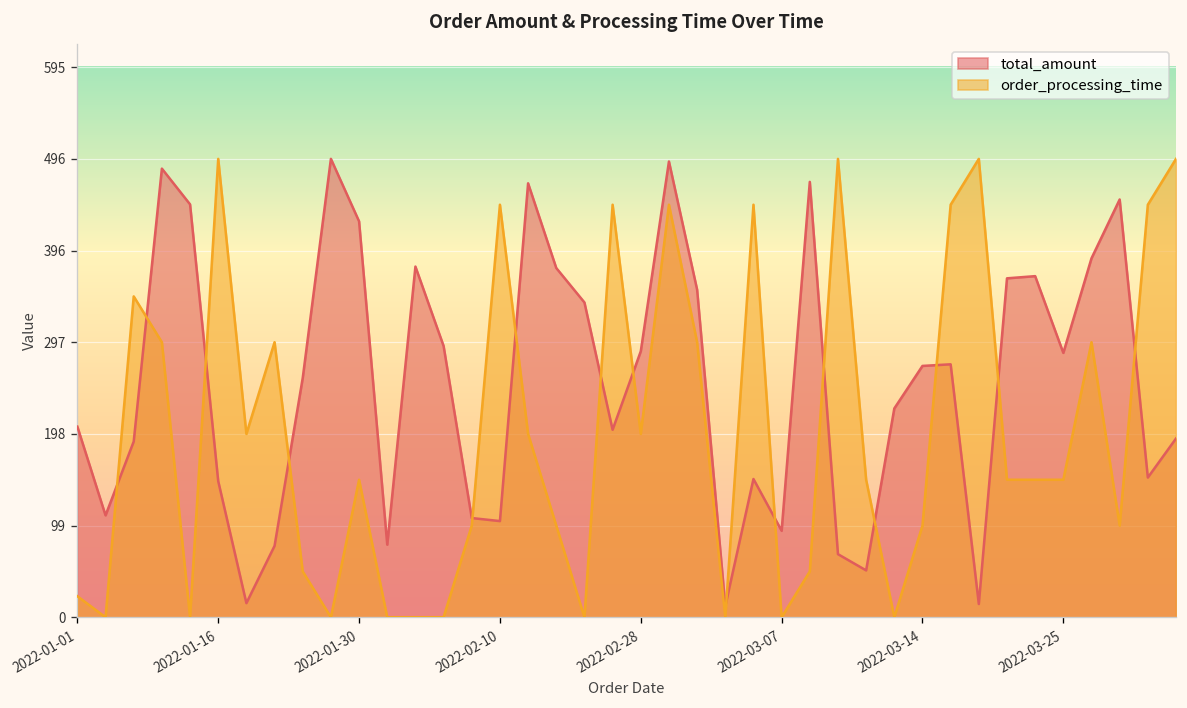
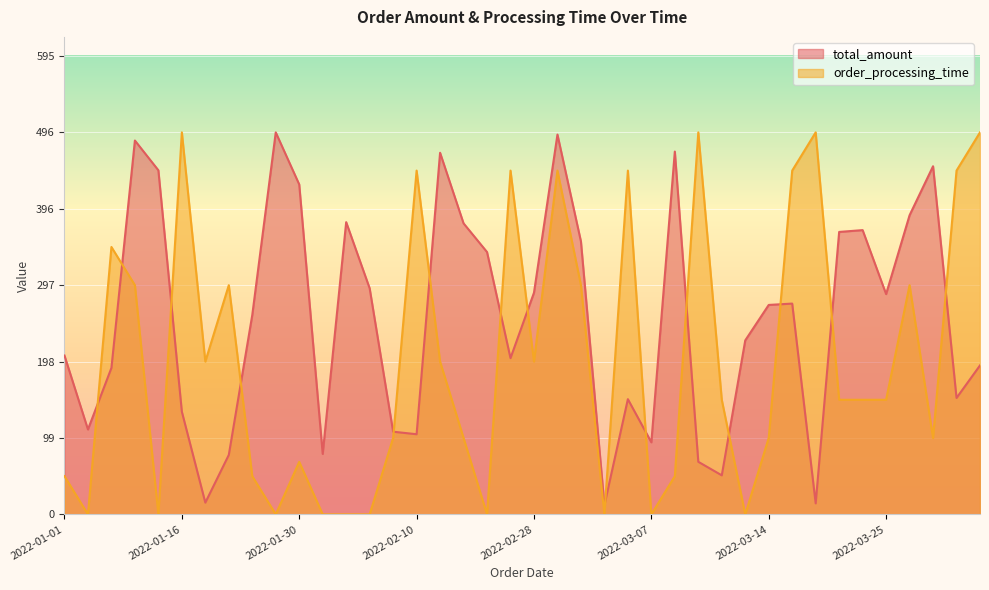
order_processing_time, 2022-01-01: 20 -> 50
total_amount, 2022-01-16: 150 -> 130
order_processing_time, 2022-01-30: 150 -> 70
